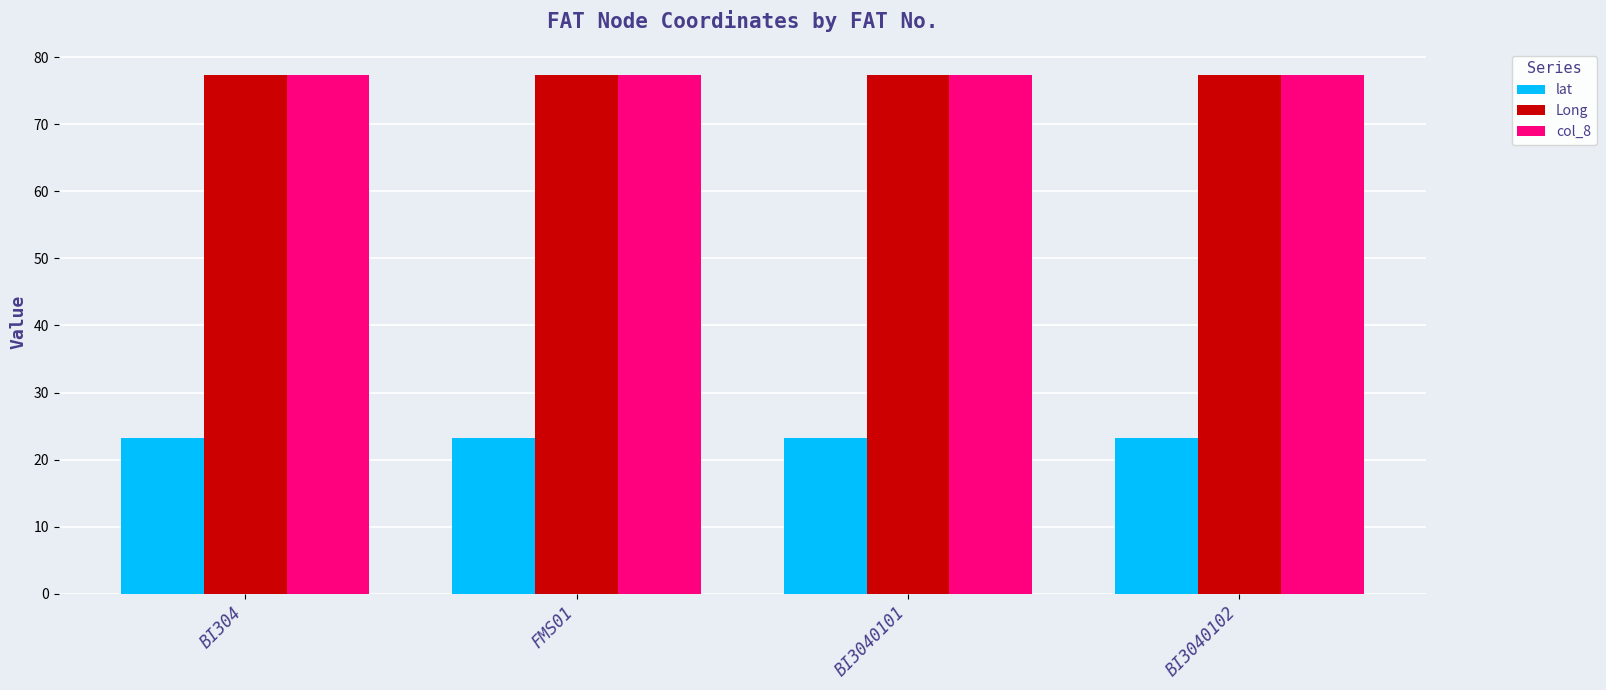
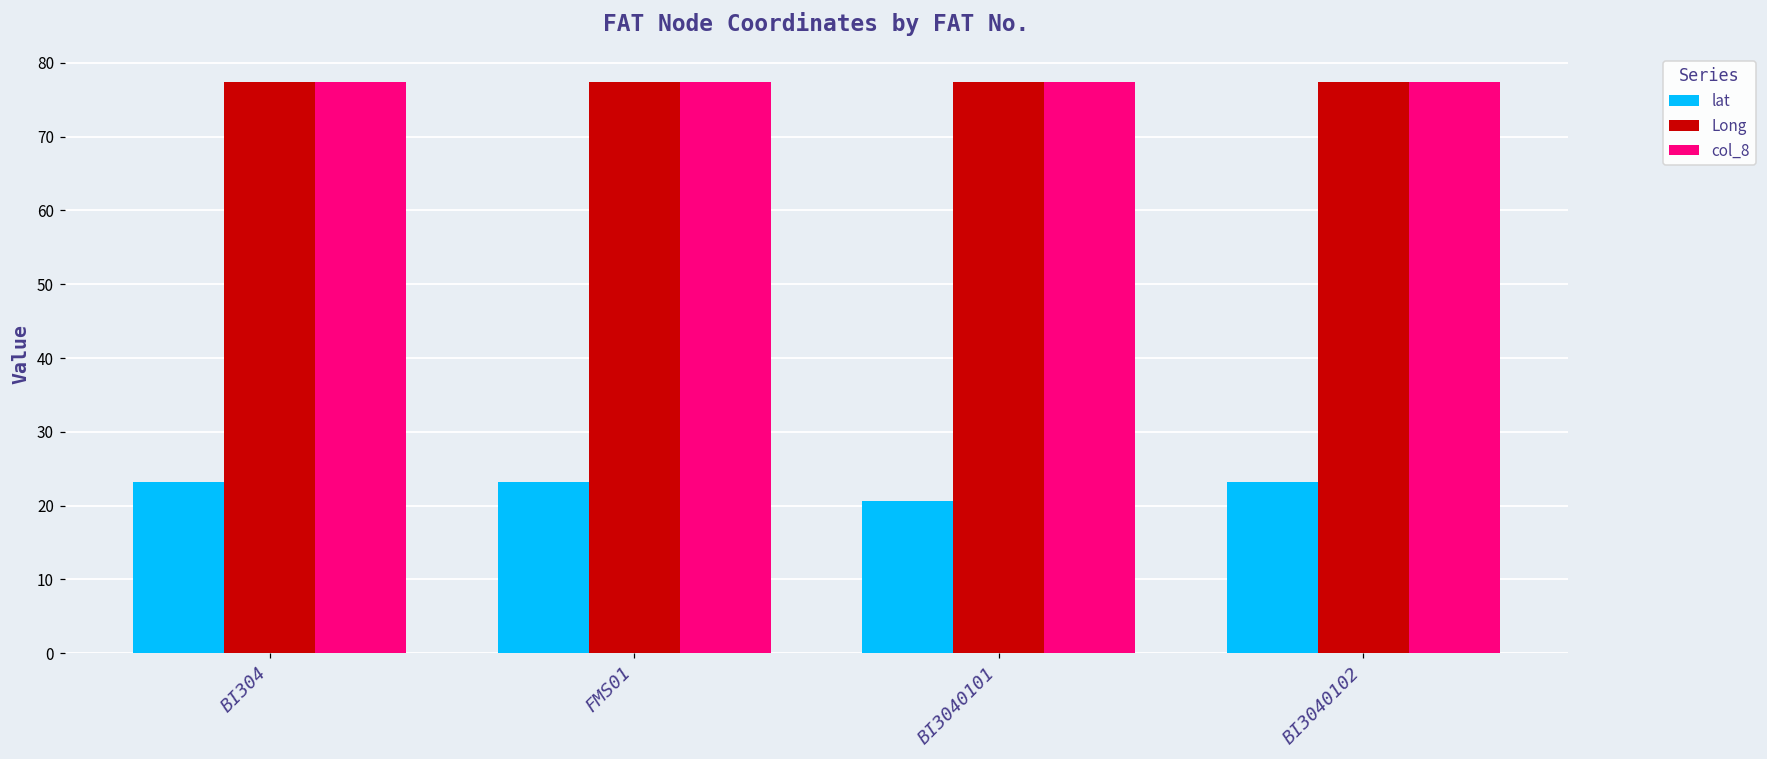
lat, BI3040101: 23 -> 21
